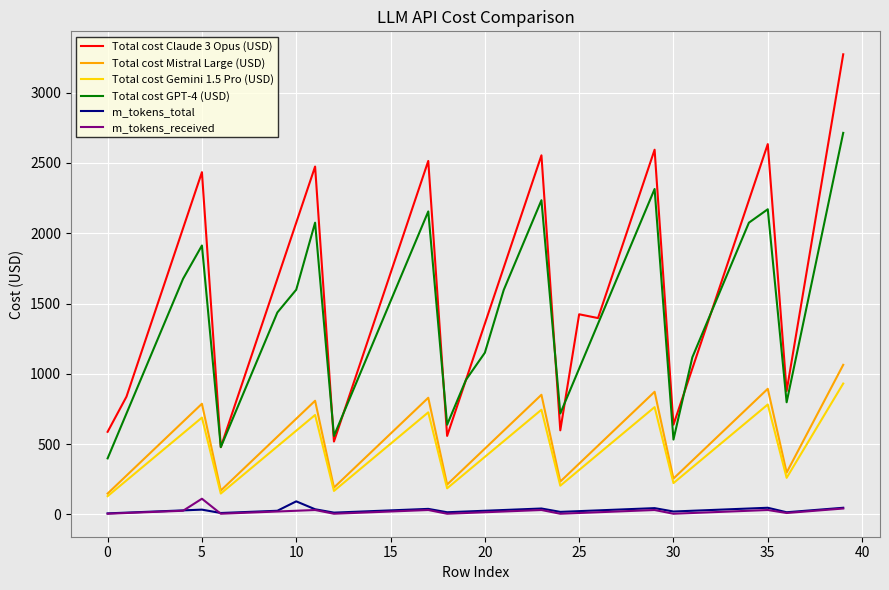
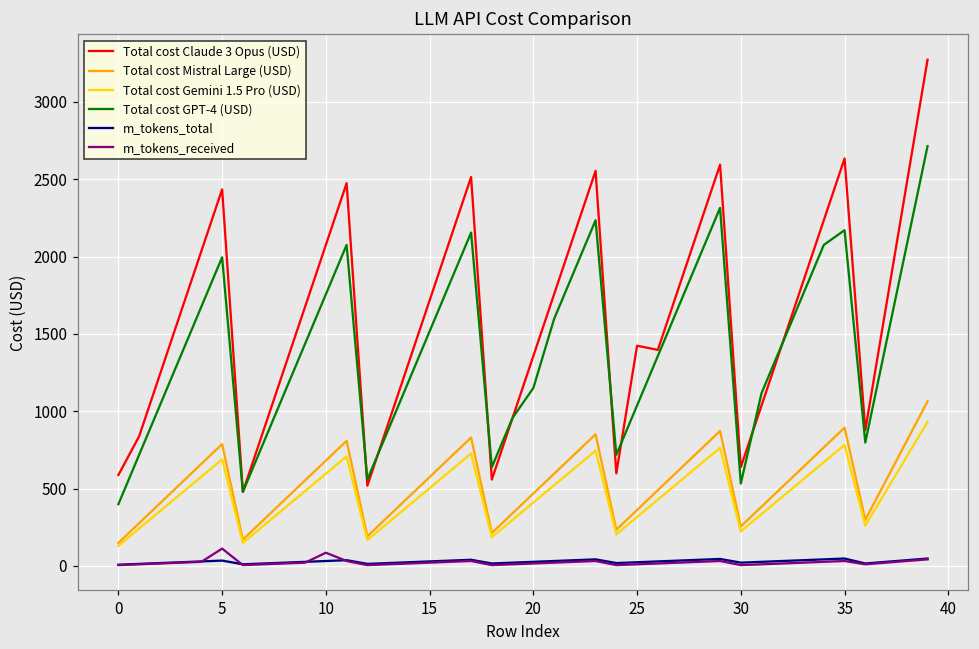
Total cost GPT-4 (USD), 5: 1910 -> 2000
Total cost GPT-4 (USD), 10: 1600 -> 1760
m_tokens_total, 10: 90 -> 30
m_tokens_received, 10: 30 -> 90
